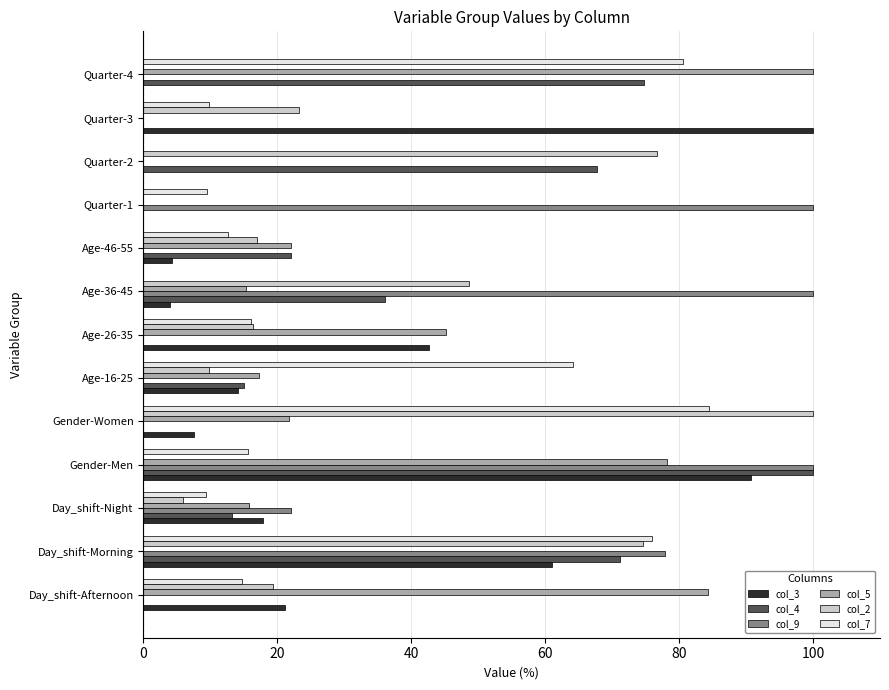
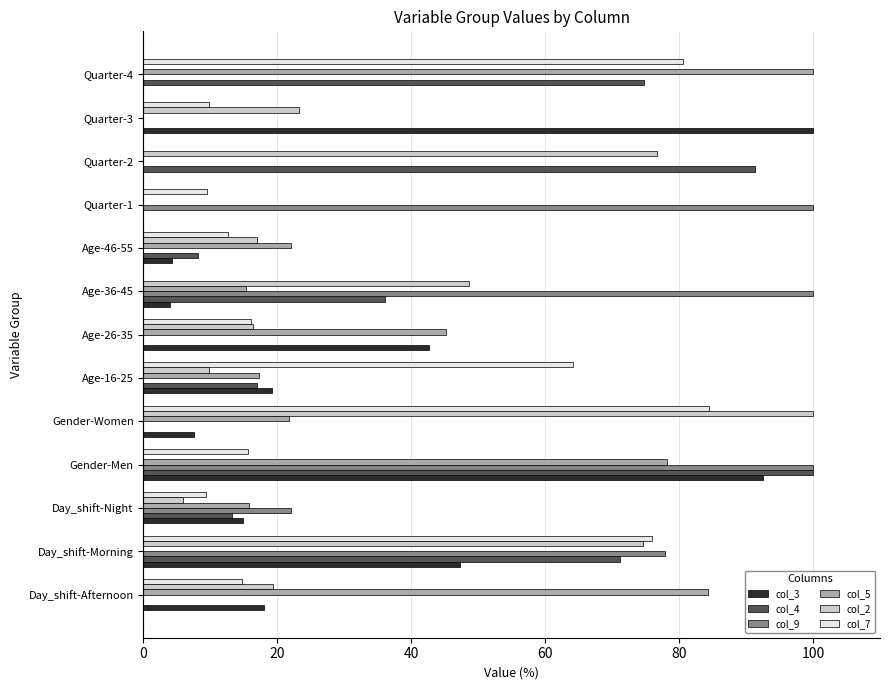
col_4, Quarter-2: 68 -> 91
col_4, Age-46-55: 22 -> 8
col_4, Age-16-25: 15 -> 17
col_3, Age-16-25: 14 -> 19
col_3, Gender-Men: 91 -> 93
col_3, Day_shift-Night: 18 -> 15
col_3, Day_shift-Morning: 61 -> 47
col_3, Day_shift-Afternoon: 21 -> 18
